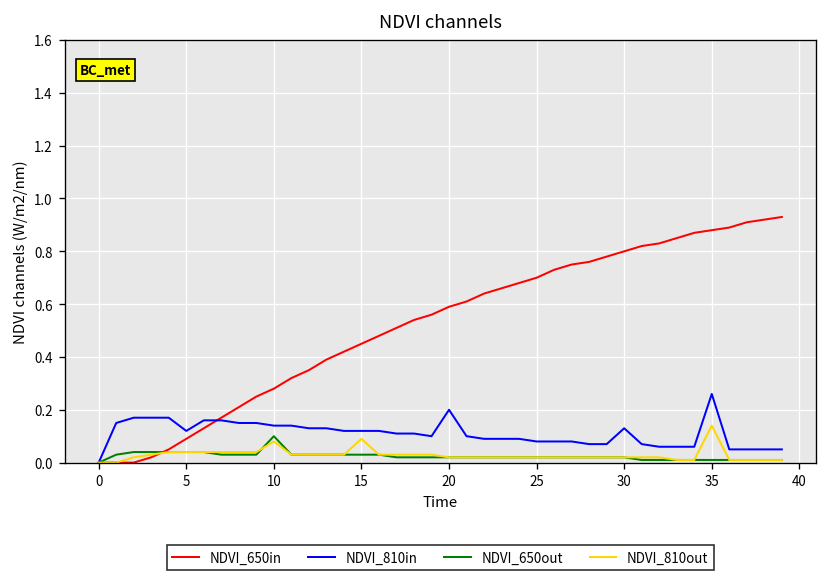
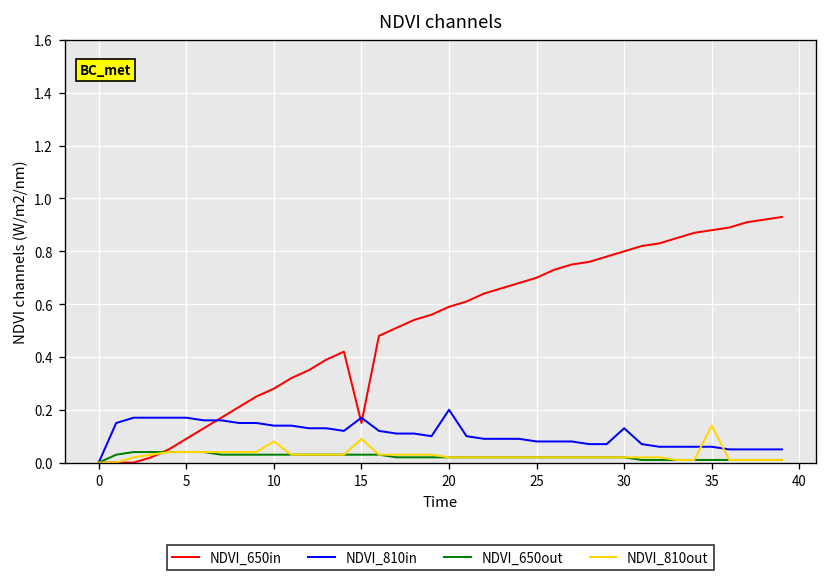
NDVI_810in, 5: 0.12 -> 0.17
NDVI_650out, 10: 0.10 -> 0.03
NDVI_650in, 15: 0.45 -> 0.15
NDVI_810in, 15: 0.12 -> 0.17
NDVI_810in, 35: 0.26 -> 0.06
